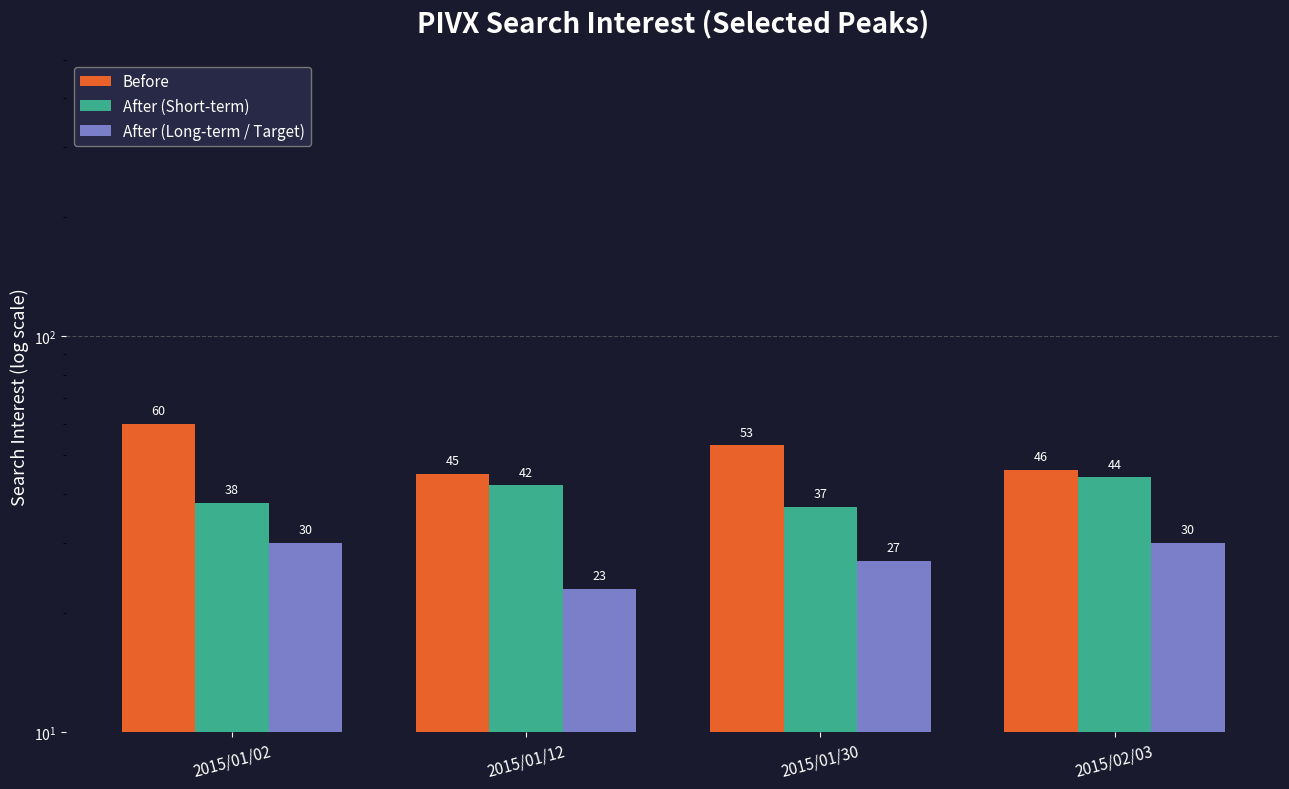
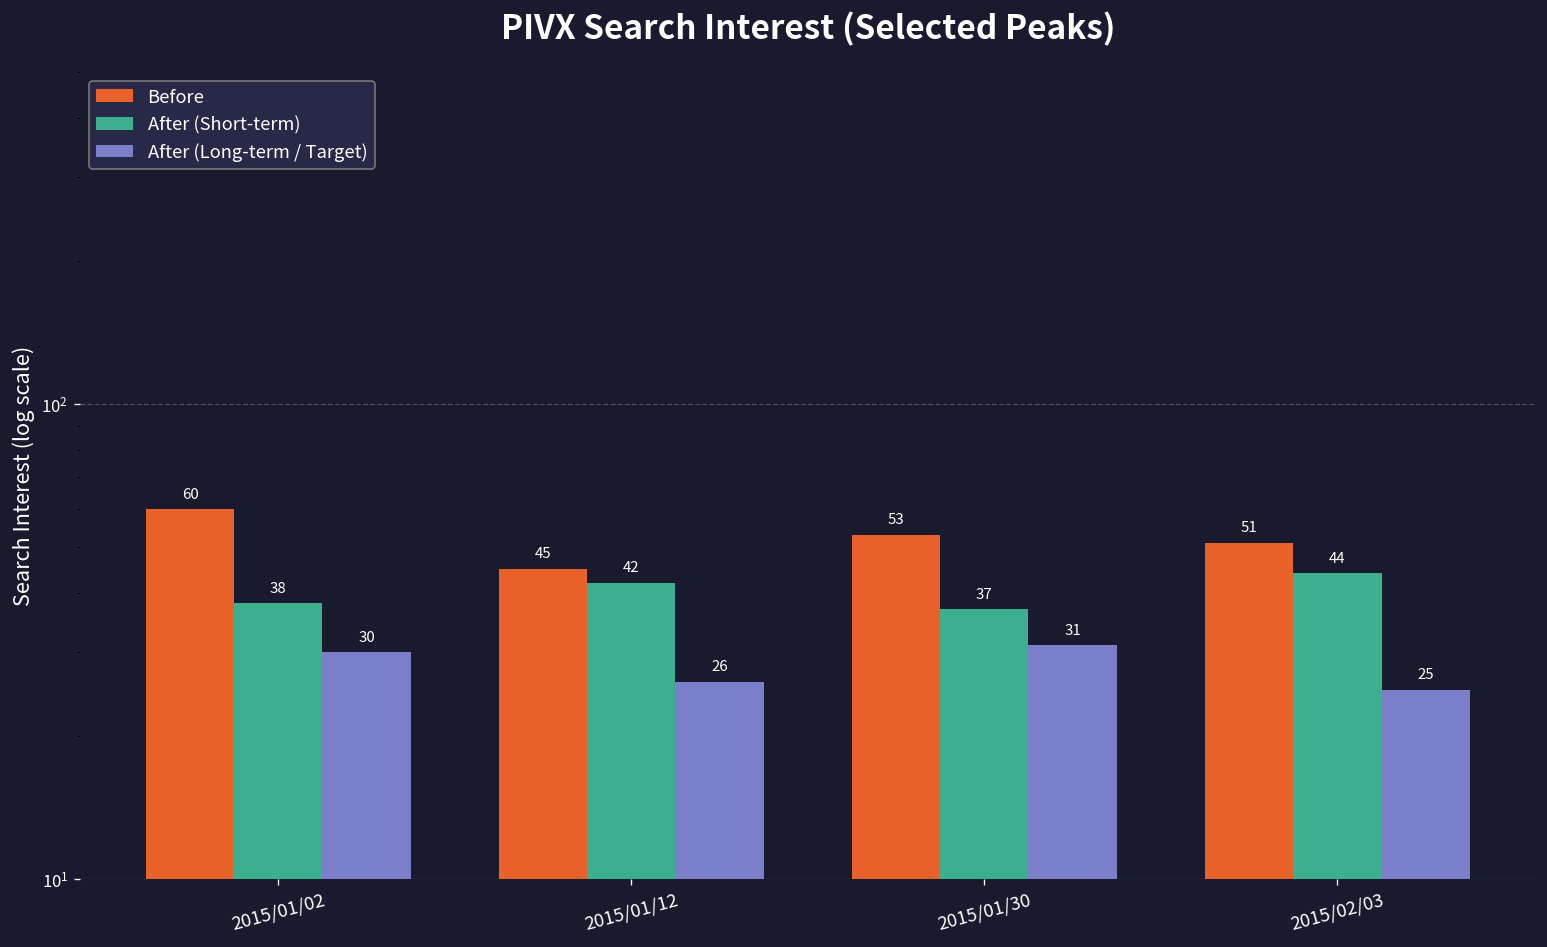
After (Long-term / Target), 2015/01/12: 23 -> 26
After (Long-term / Target), 2015/01/30: 27 -> 31
Before, 2015/02/03: 46 -> 51
After (Long-term / Target), 2015/02/03: 30 -> 25
